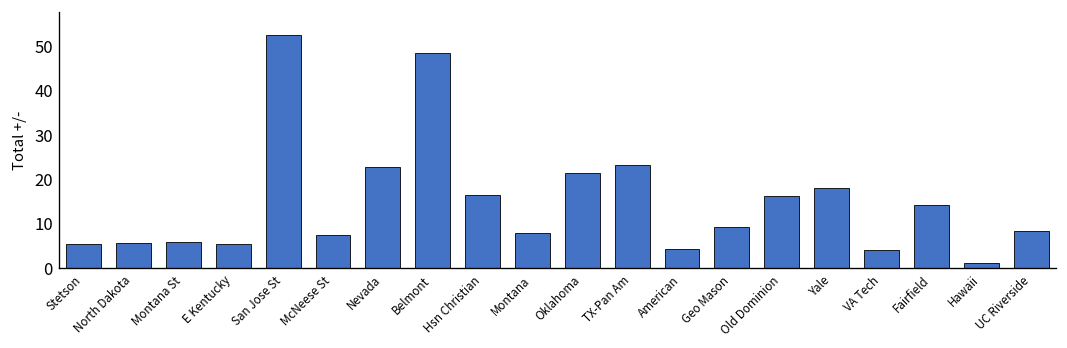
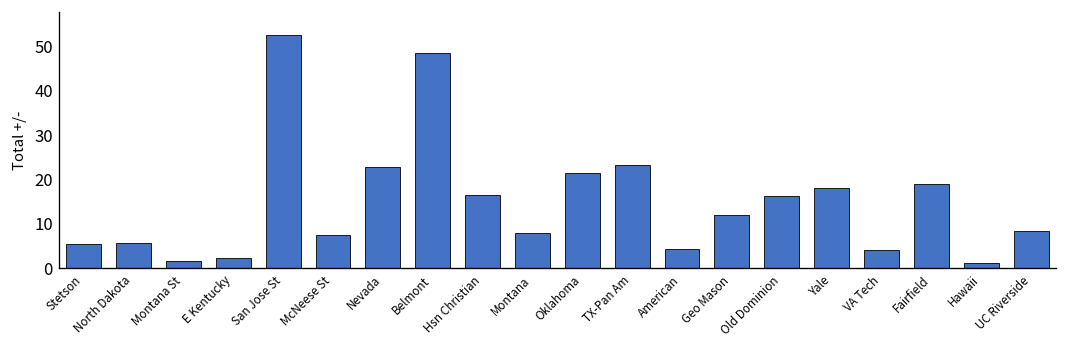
Montana St: 6 -> 2
E Kentucky: 6 -> 2
Geo Mason: 9 -> 12
Fairfield: 14 -> 19
